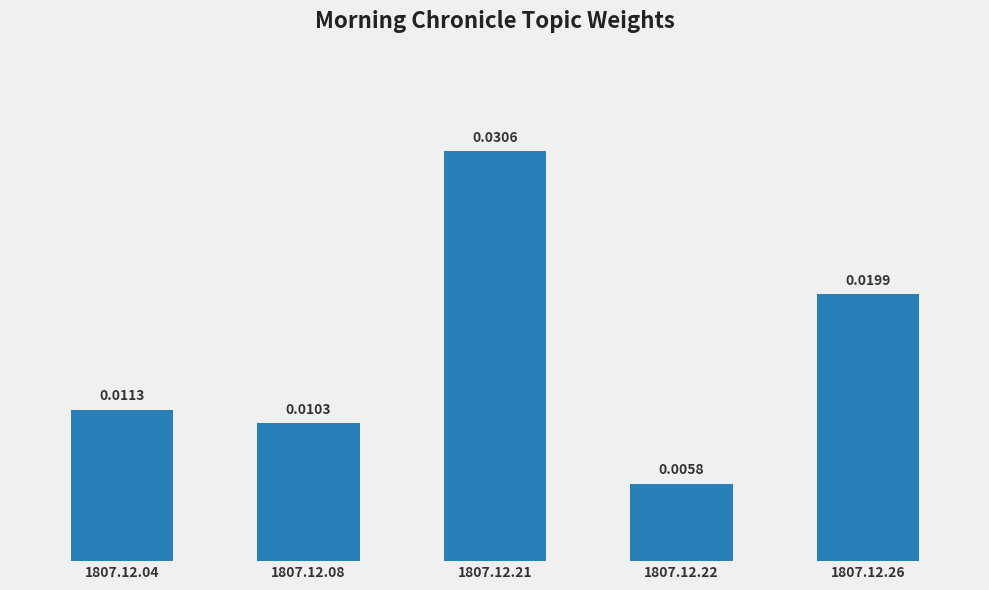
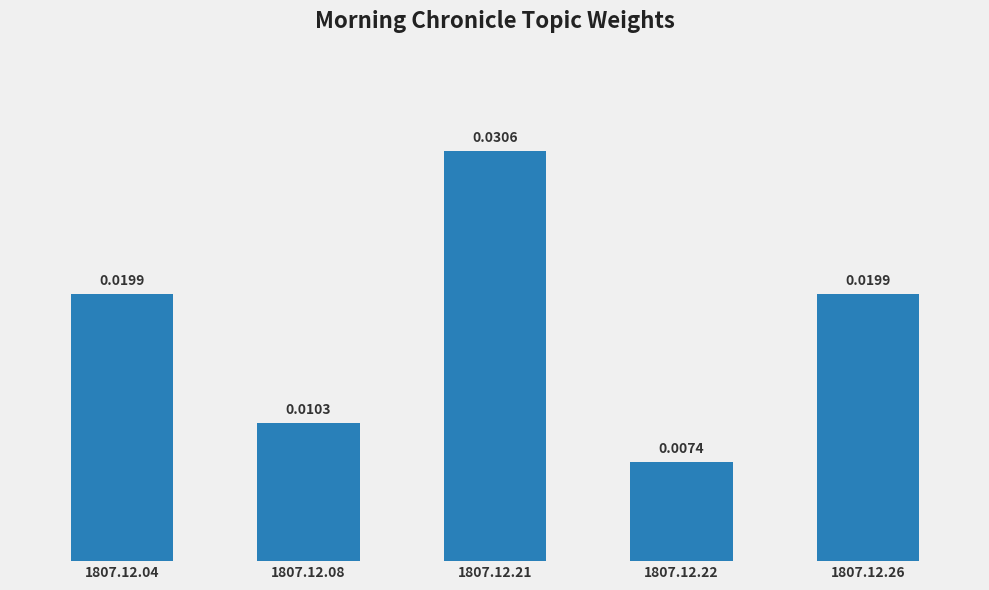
1807.12.04: 0.0113 -> 0.0199
1807.12.22: 0.0058 -> 0.0074
